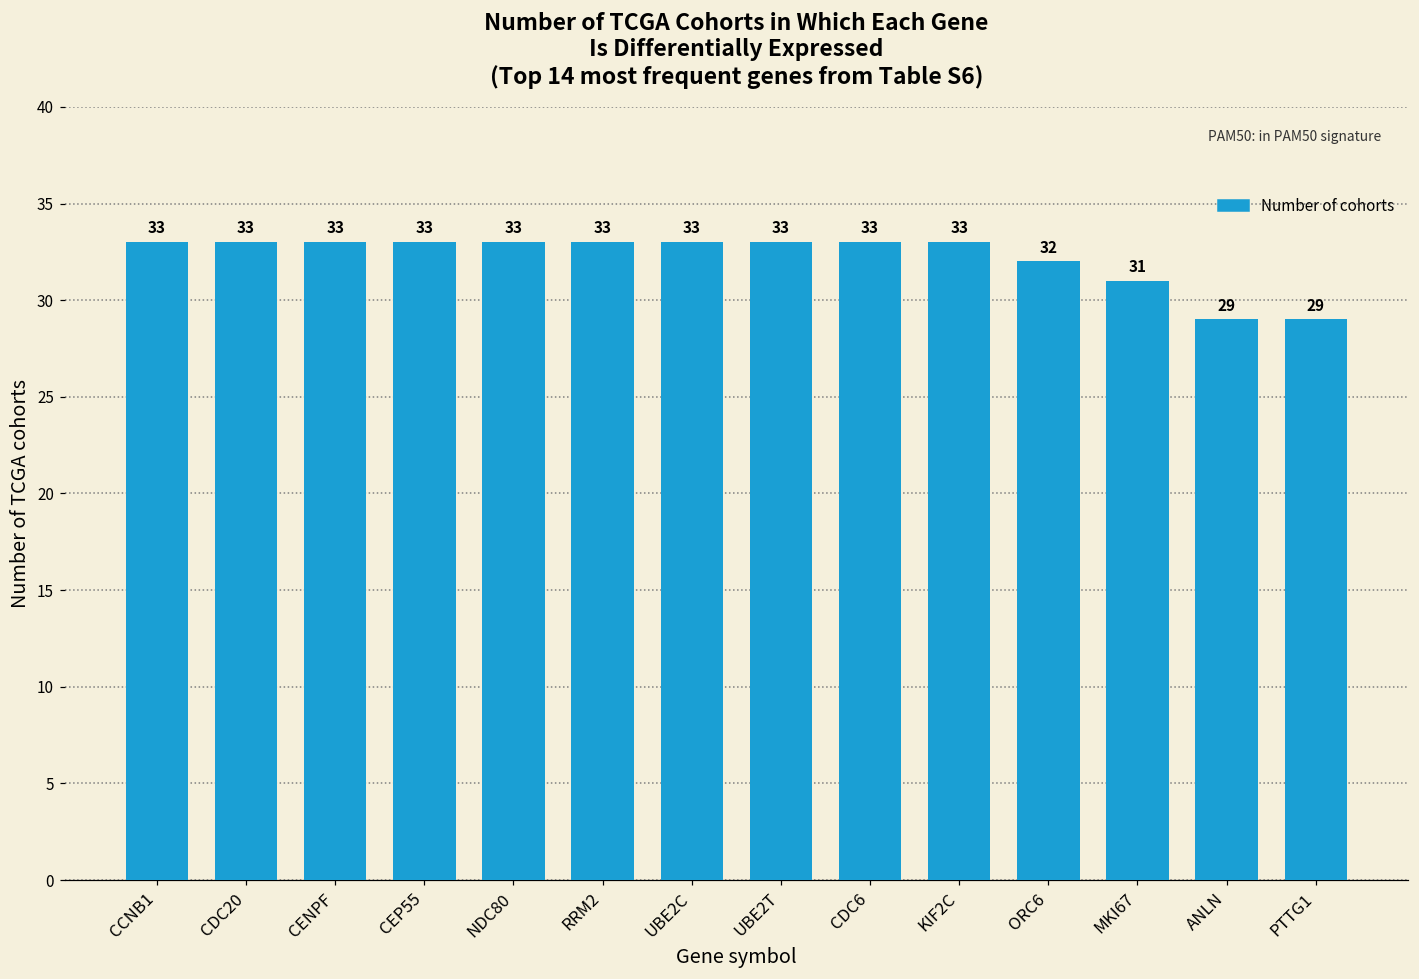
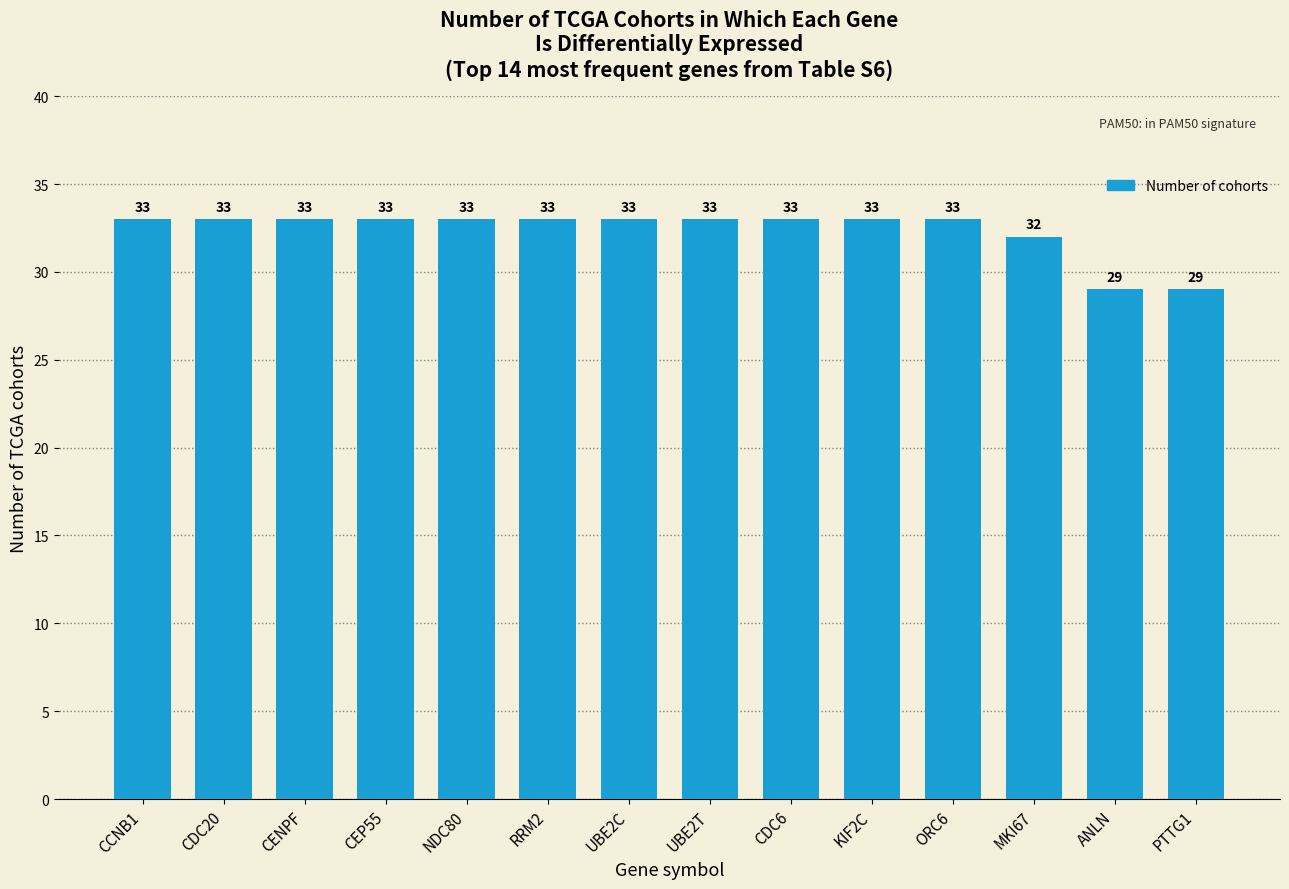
ORC6: 32 -> 33
MKI67: 31 -> 32
